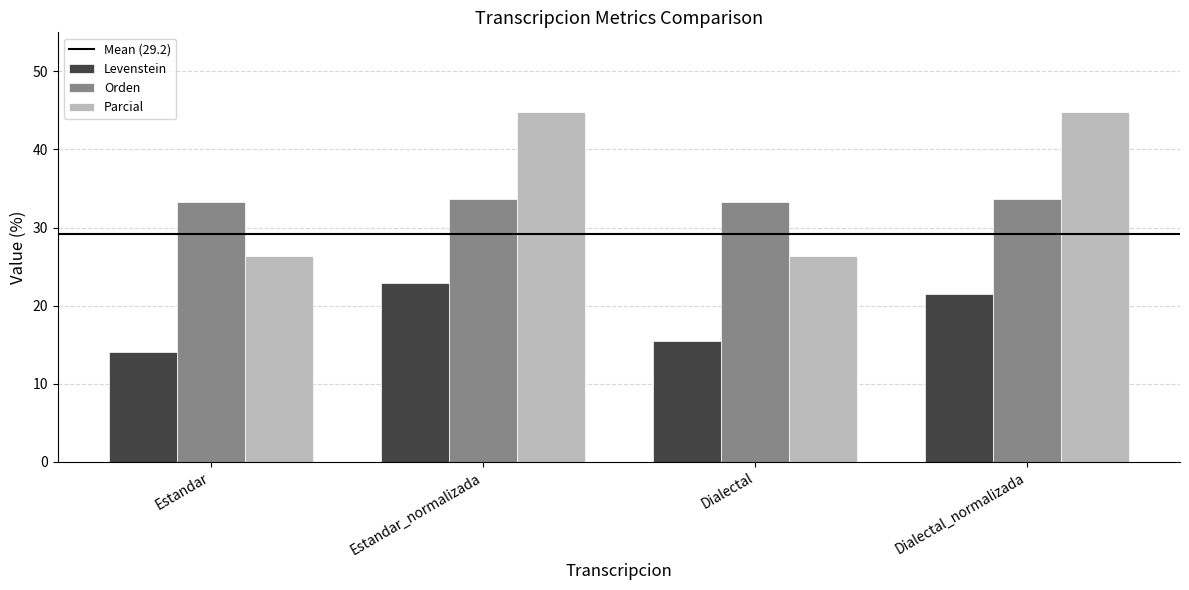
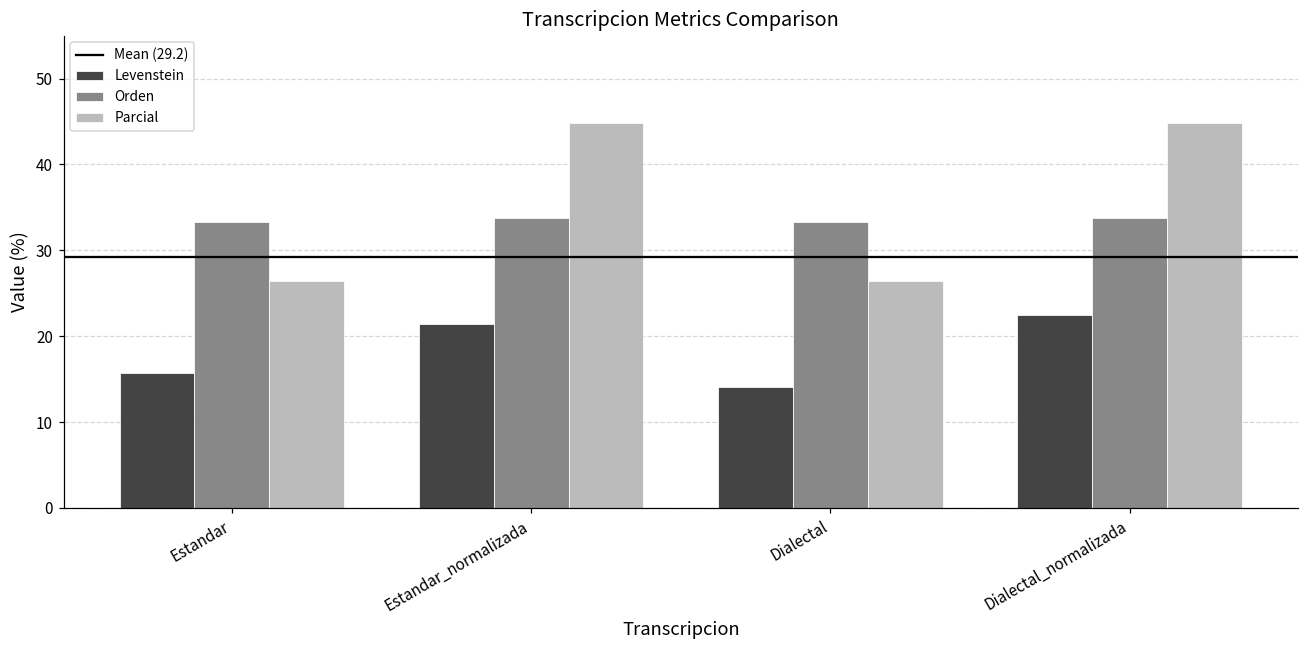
Levenstein, Estandar: 14 -> 16
Levenstein, Estandar_normalizada: 23 -> 21
Levenstein, Dialectal: 15 -> 14
Levenstein, Dialectal_normalizada: 21 -> 22
